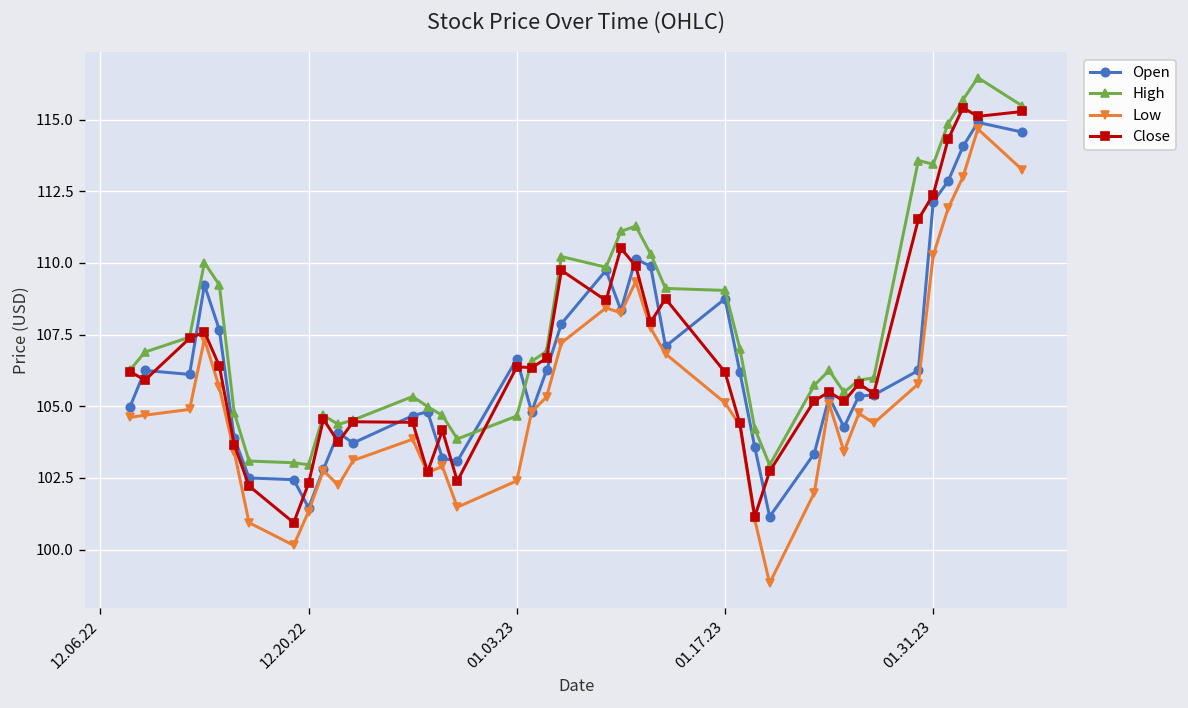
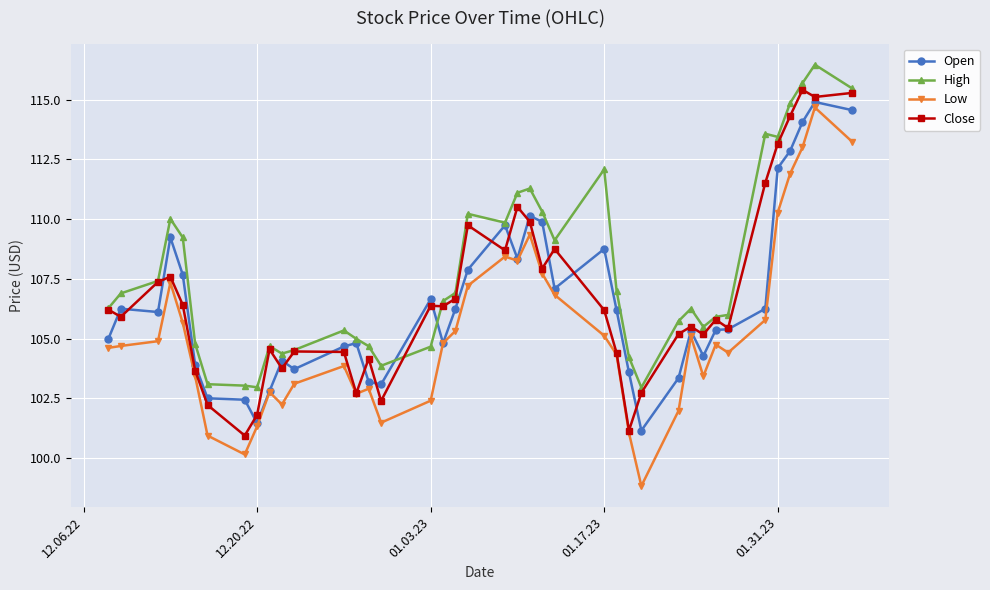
Close, 12.20.22: 102.3 -> 101.8
High, 01.17.23: 109.0 -> 112.1
Close, 01.31.23: 112.4 -> 113.2
